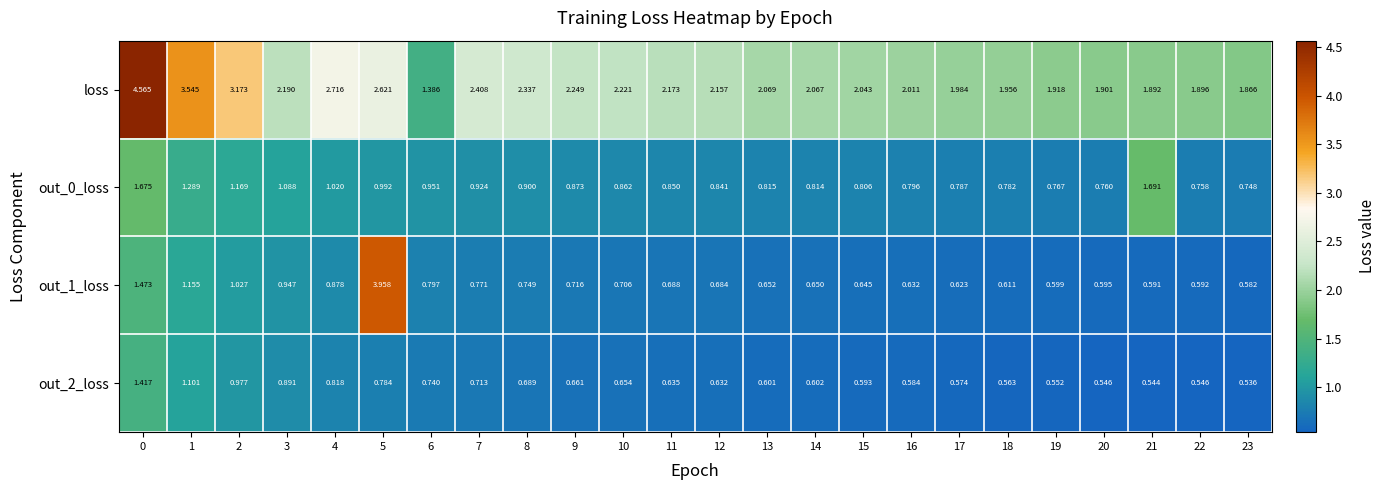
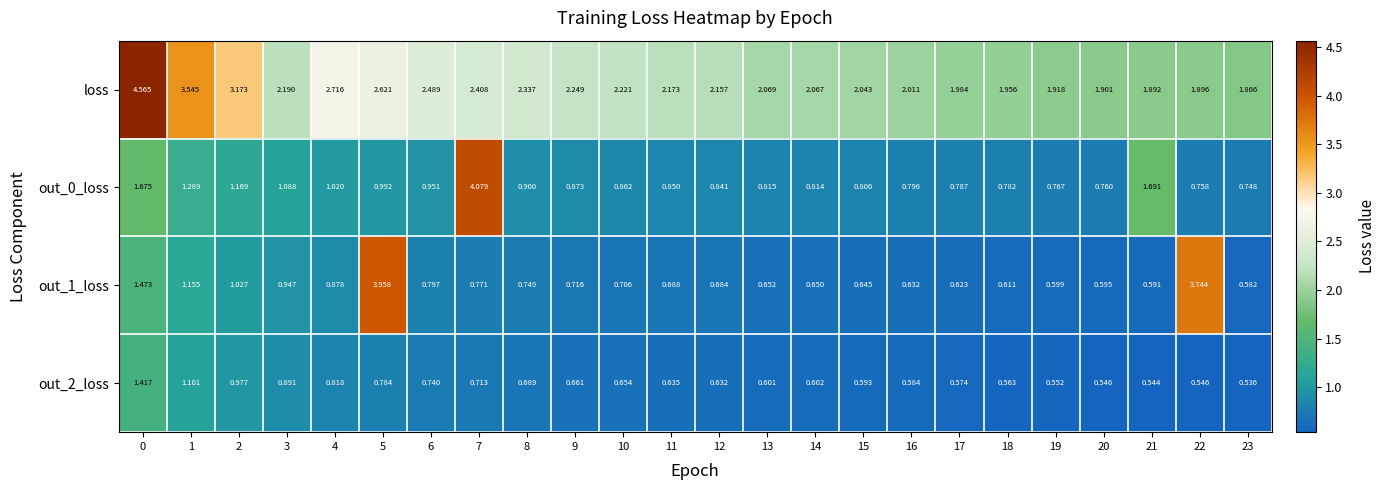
loss, 6: 1.386 -> 2.489
out_0_loss, 7: 0.924 -> 4.079
out_1_loss, 22: 0.592 -> 3.744
